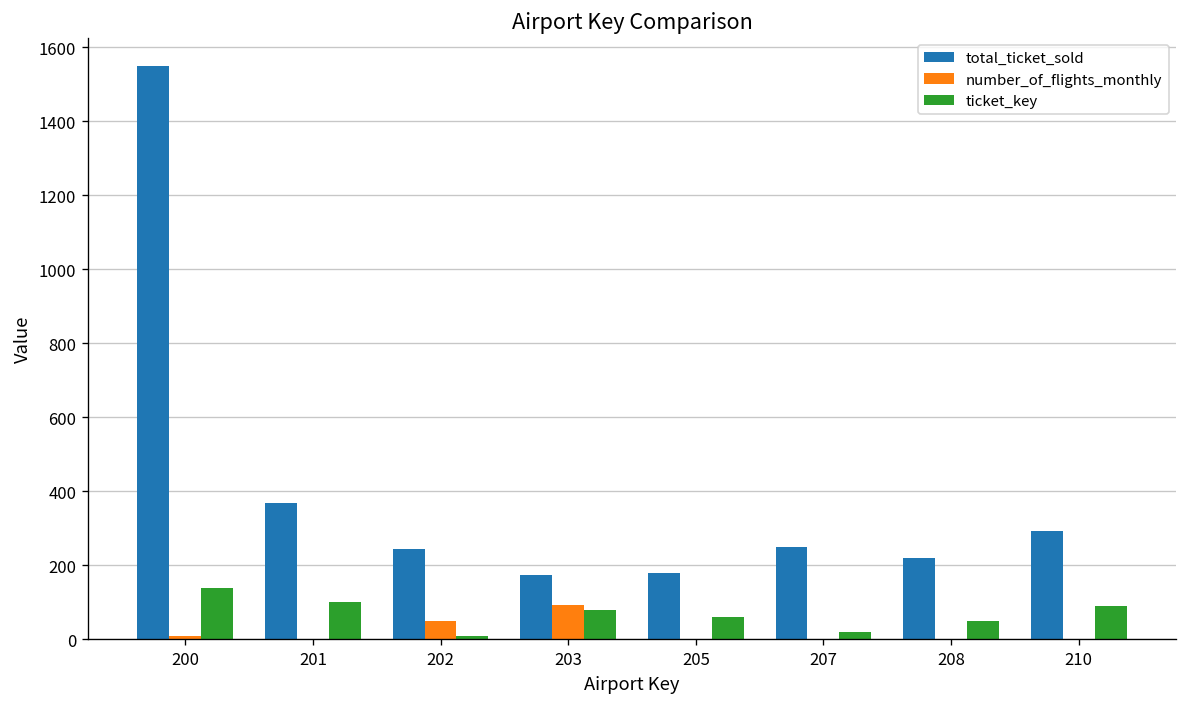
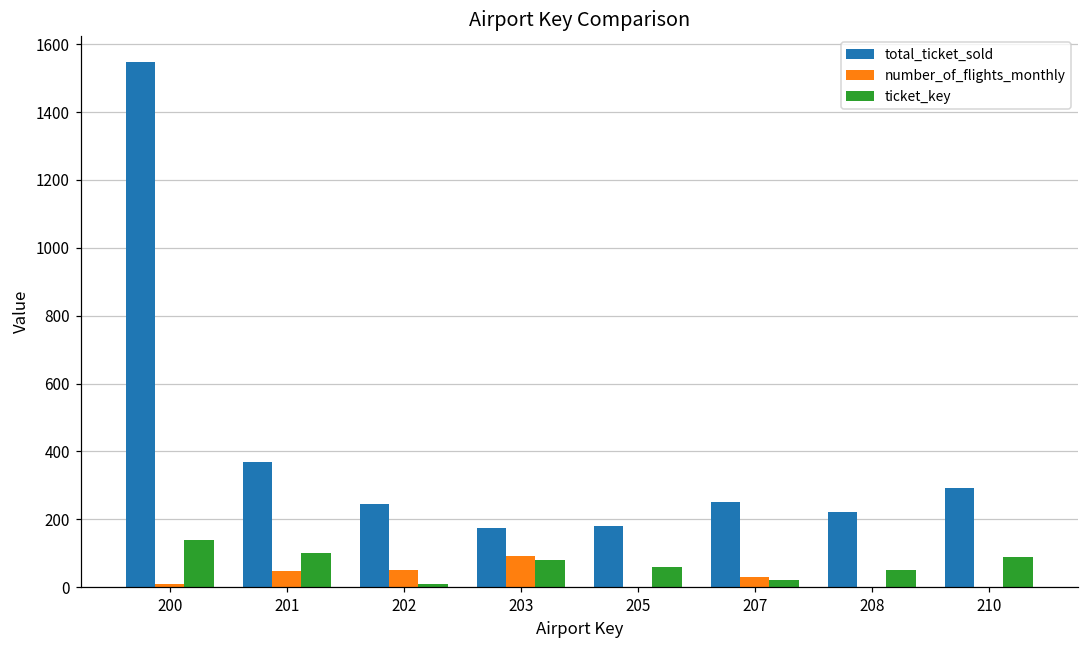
number_of_flights_monthly, 201: 0 -> 50
number_of_flights_monthly, 207: 0 -> 30
